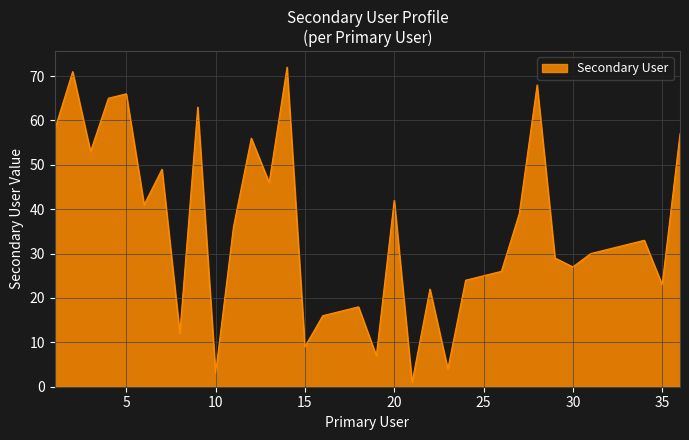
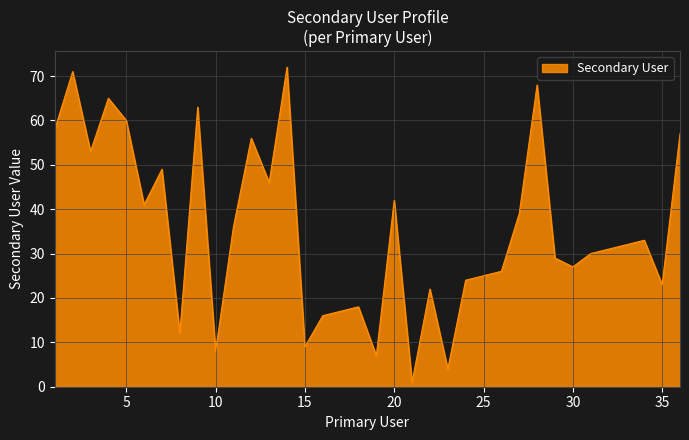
5: 66 -> 60
10: 3 -> 8
